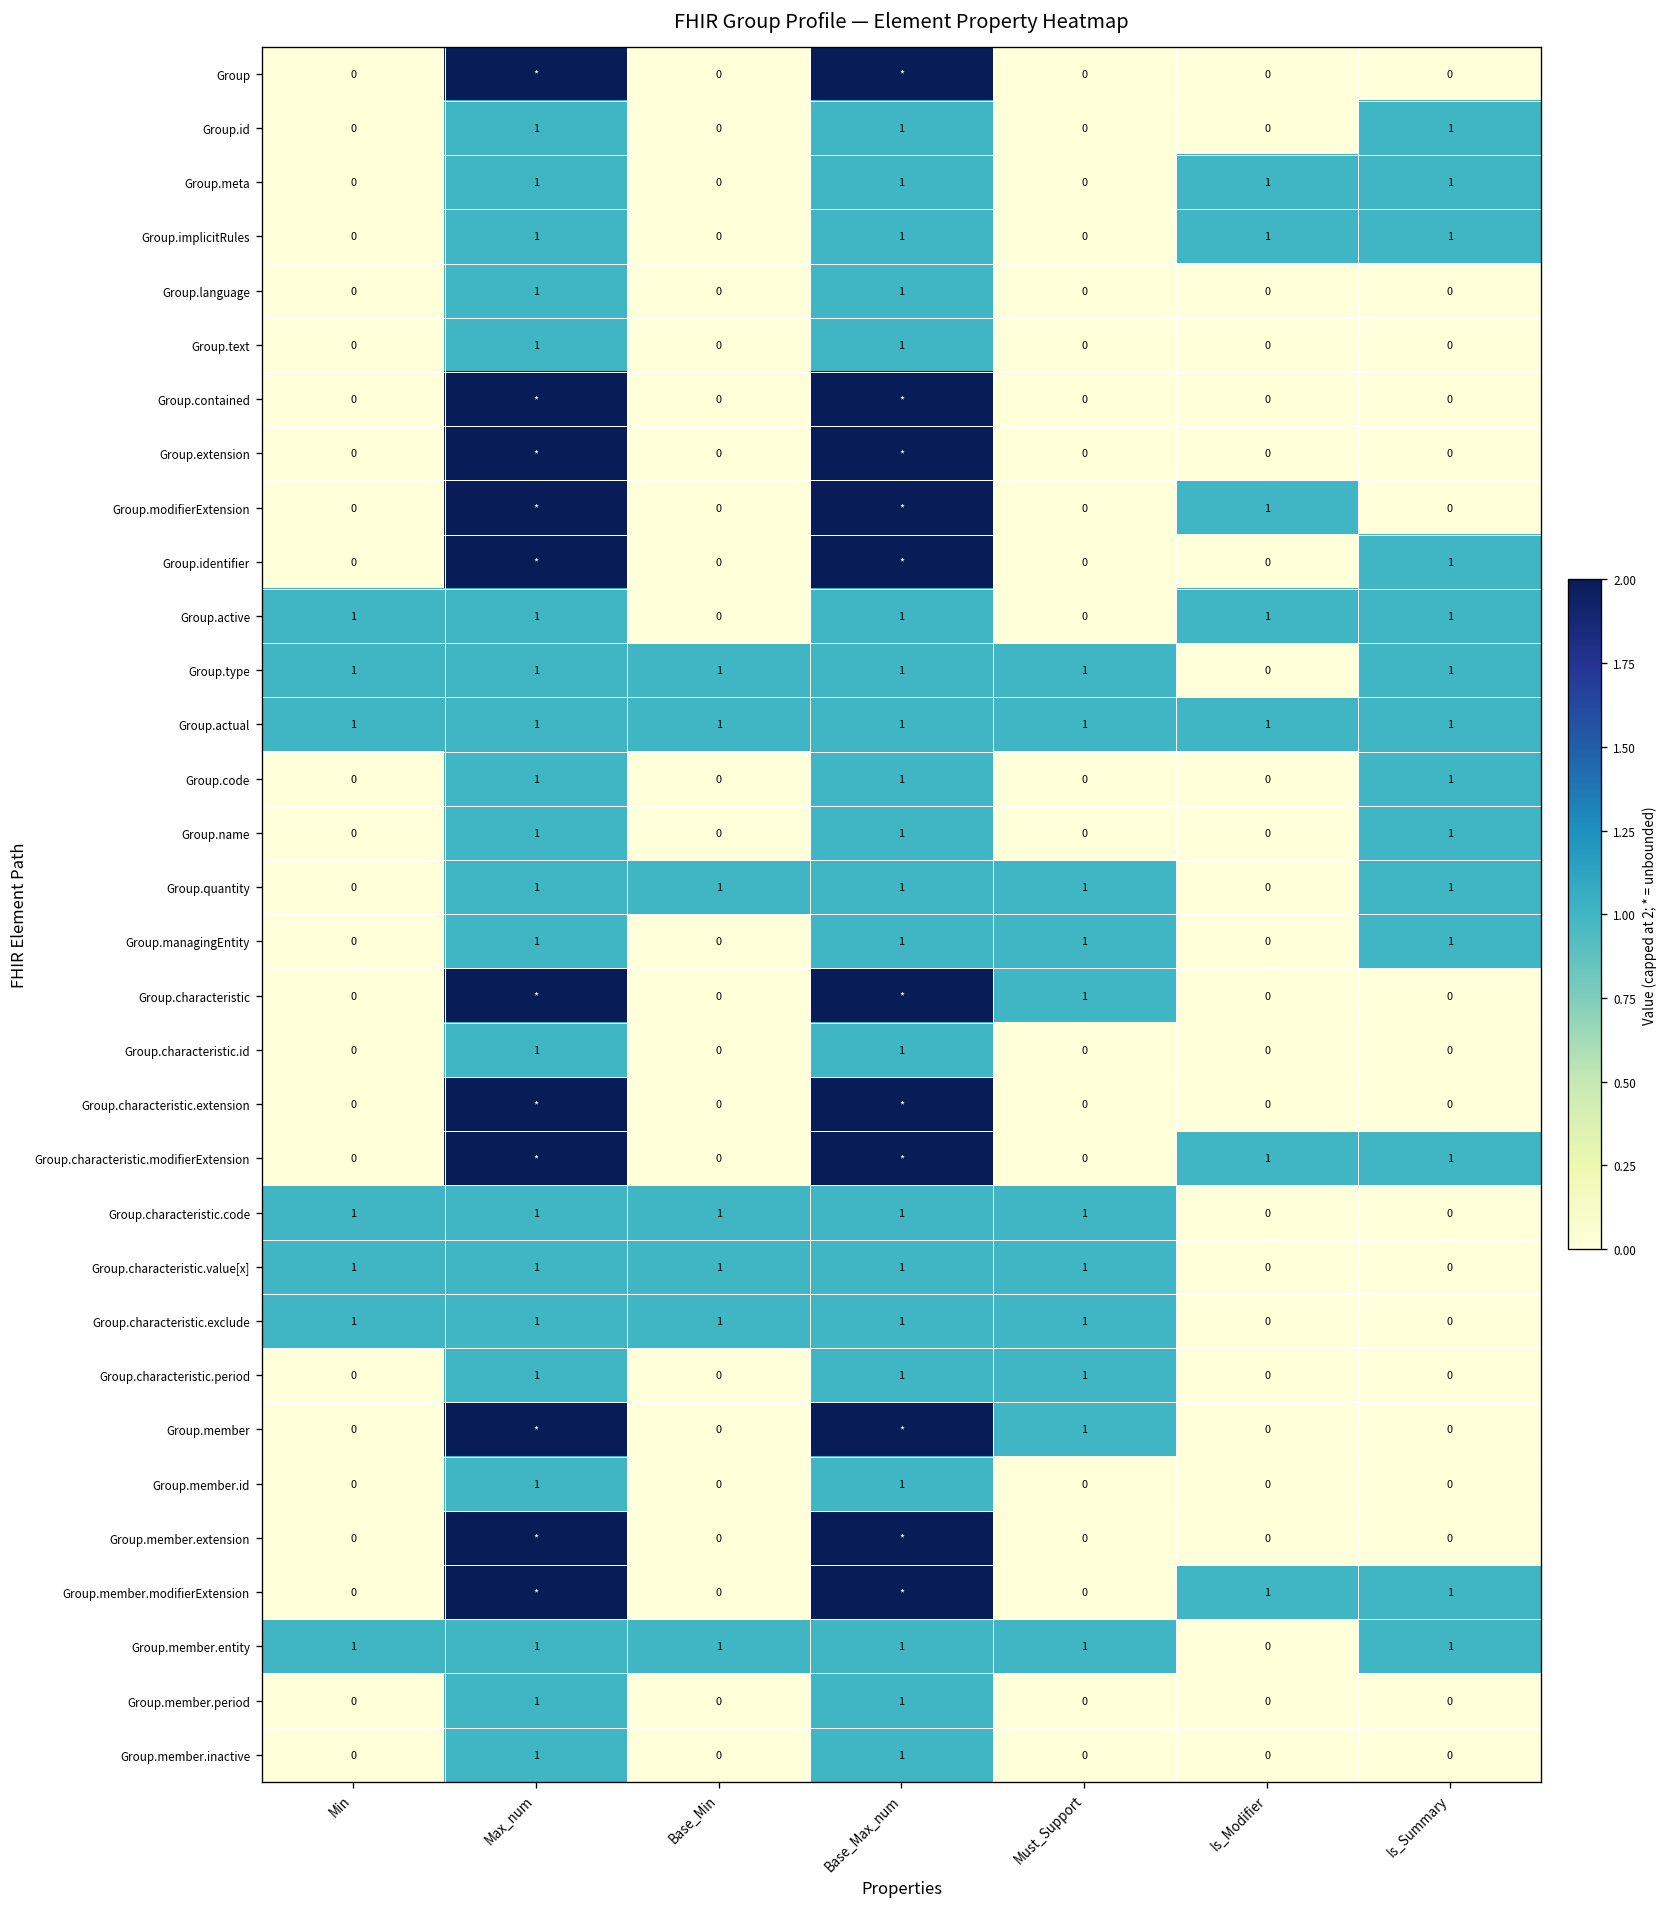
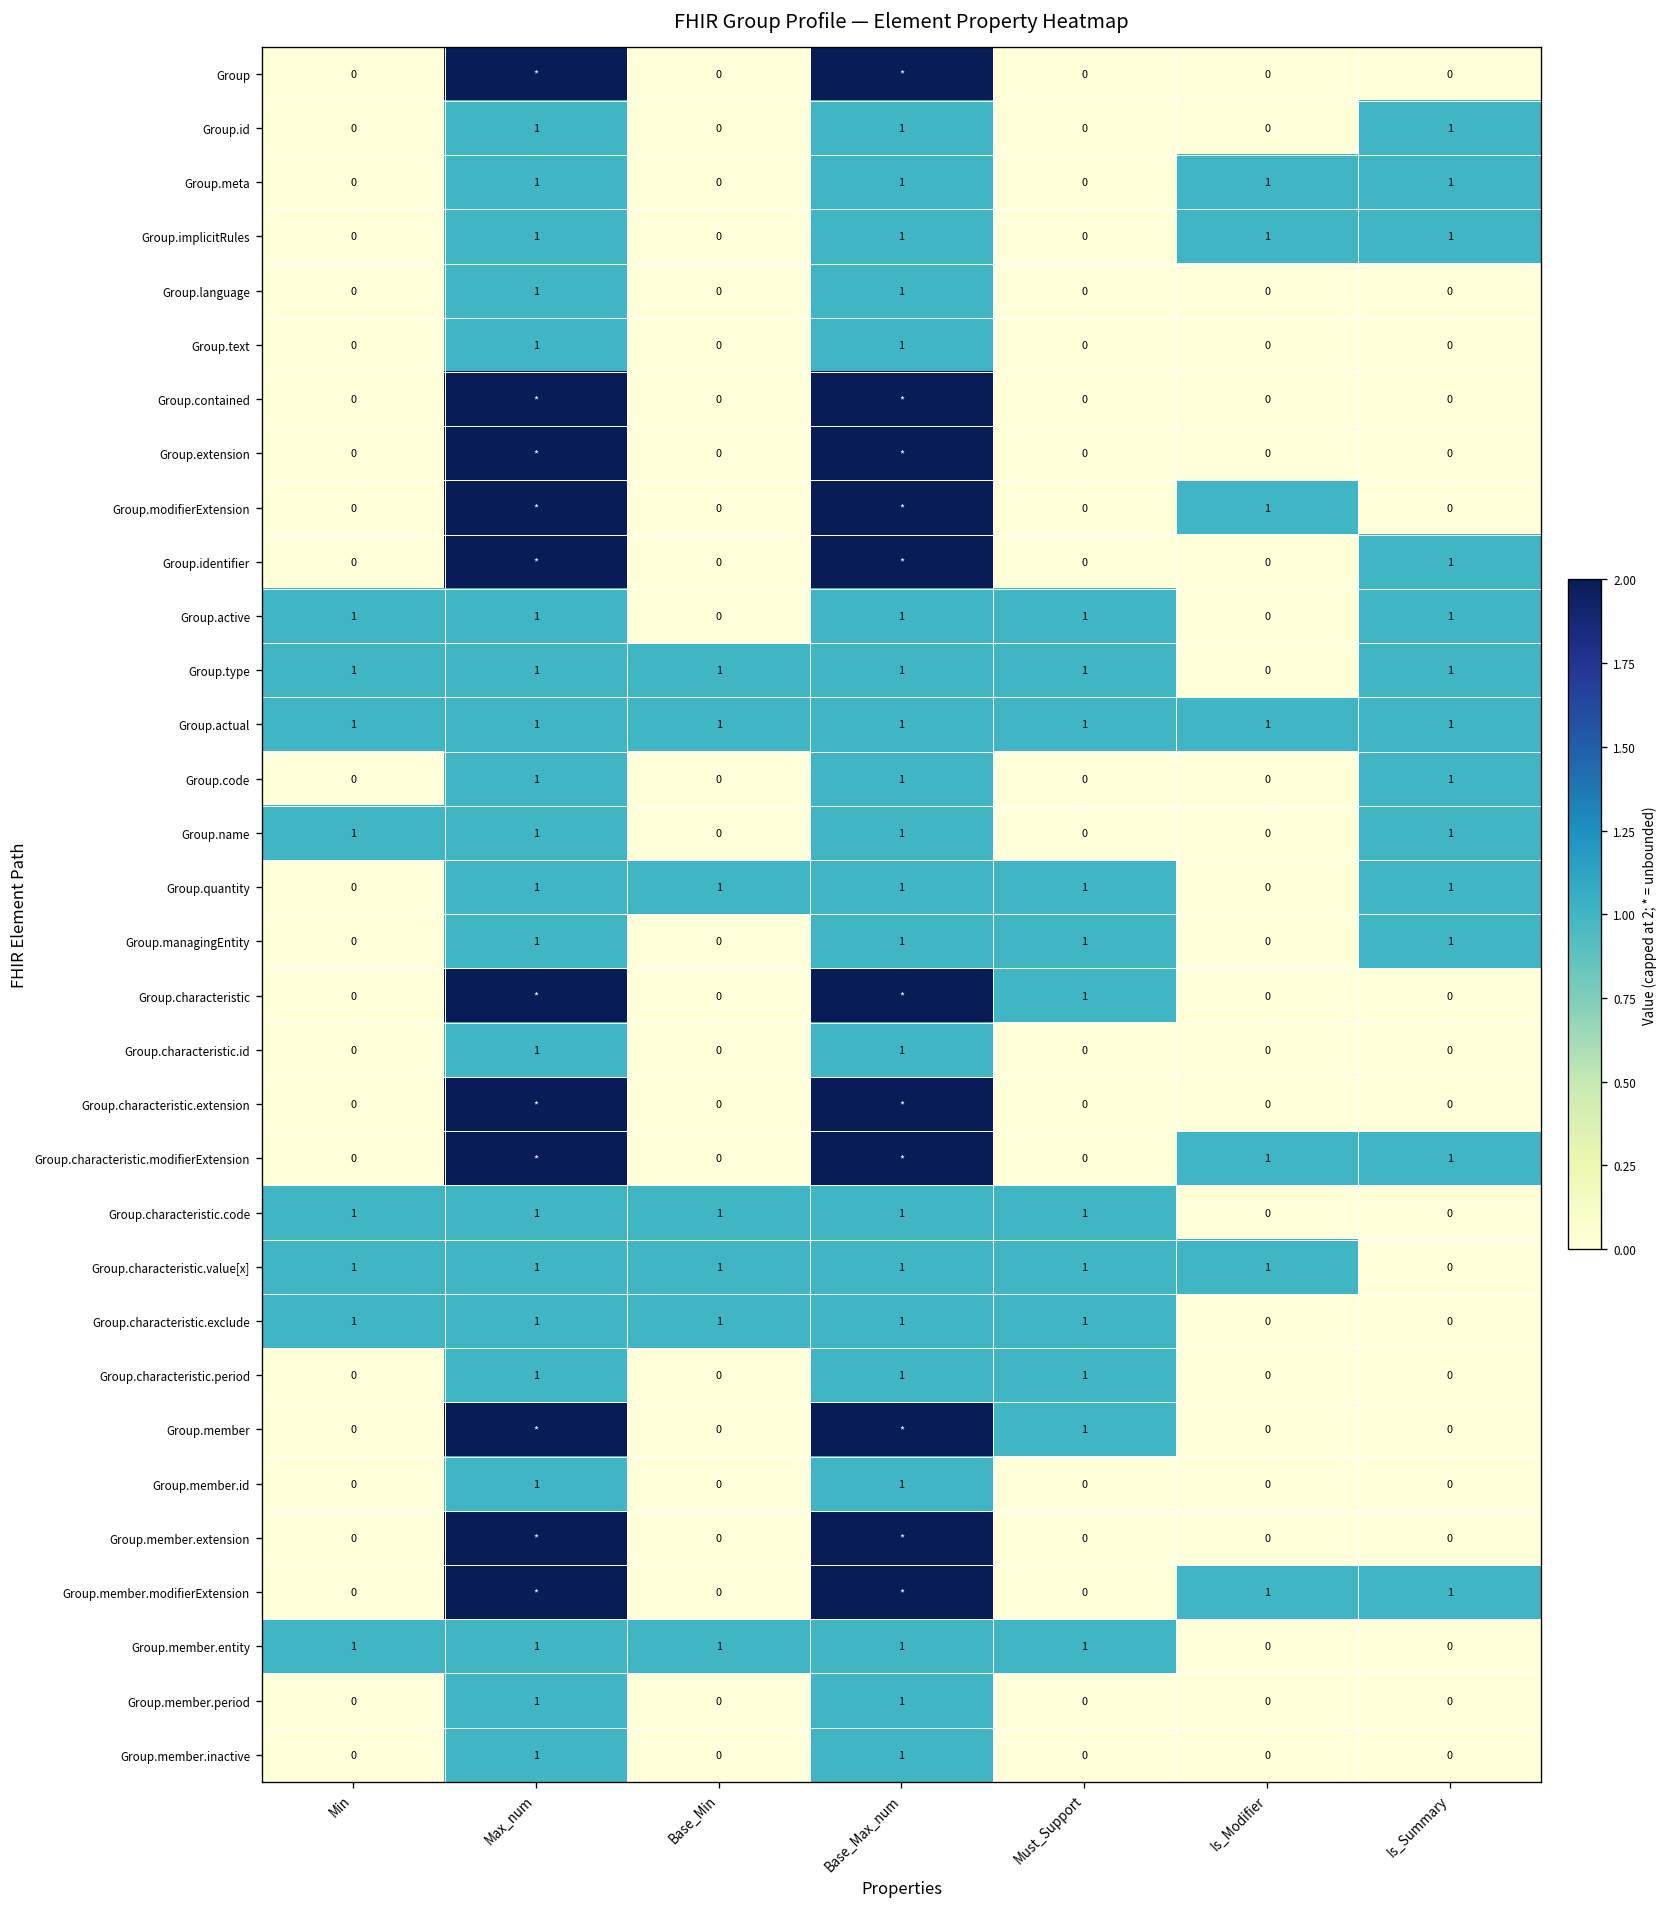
Group.active, Must_Support: 0 -> 1
Group.active, Is_Modifier: 1 -> 0
Group.name, Min: 0 -> 1
Group.characteristic.value[x], Is_Modifier: 0 -> 1
Group.member.entity, Is_Summary: 1 -> 0
